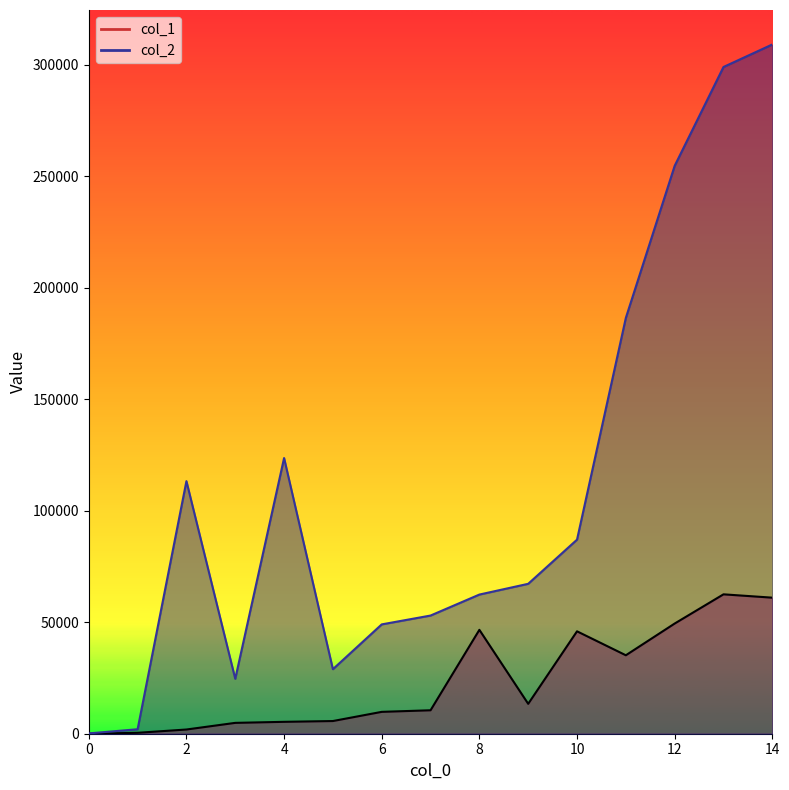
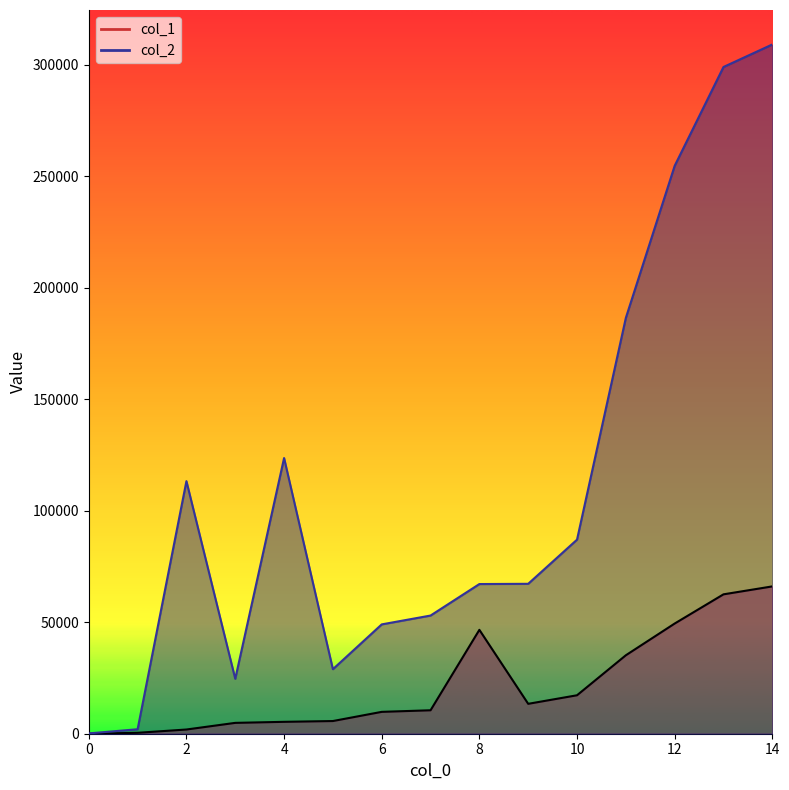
col_2, 8: 62000 -> 67000
col_1, 10: 46000 -> 17000
col_1, 14: 61000 -> 66000
